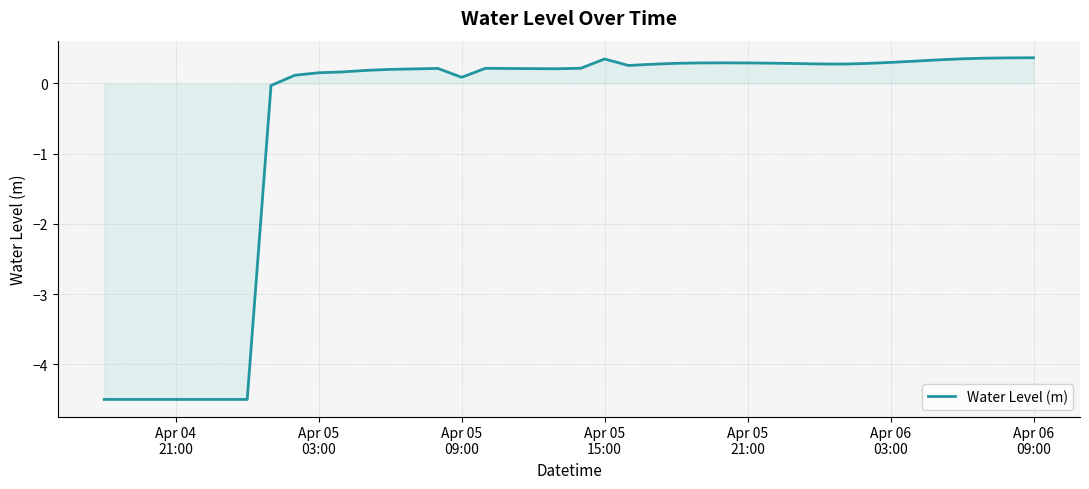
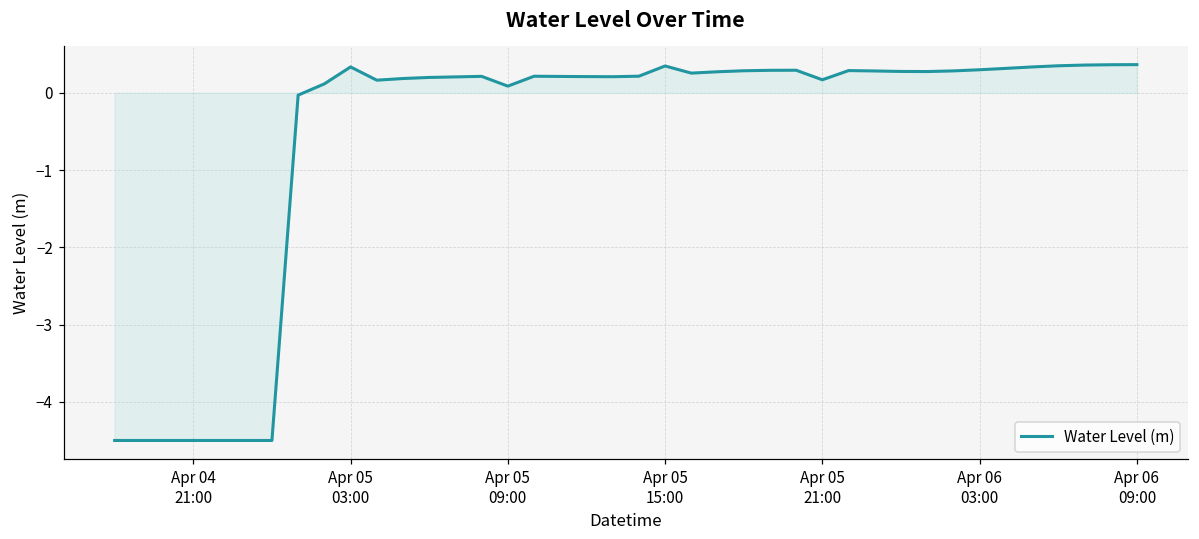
Water Level (m), Apr 05 03:00: 0.2 -> 0.3
Water Level (m), Apr 05 21:00: 0.3 -> 0.2
